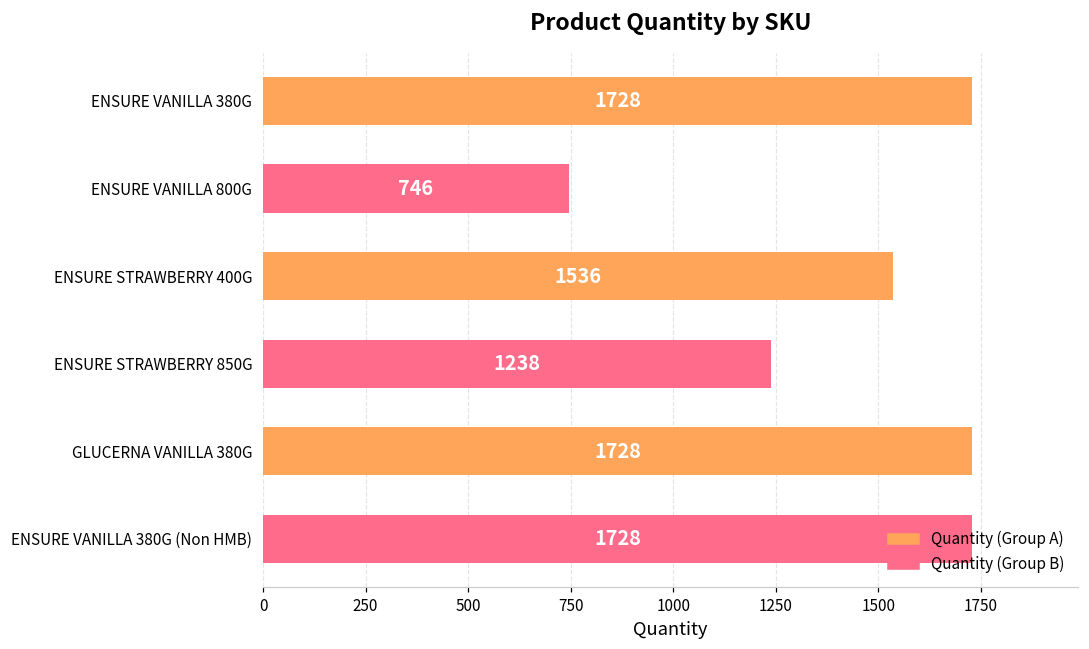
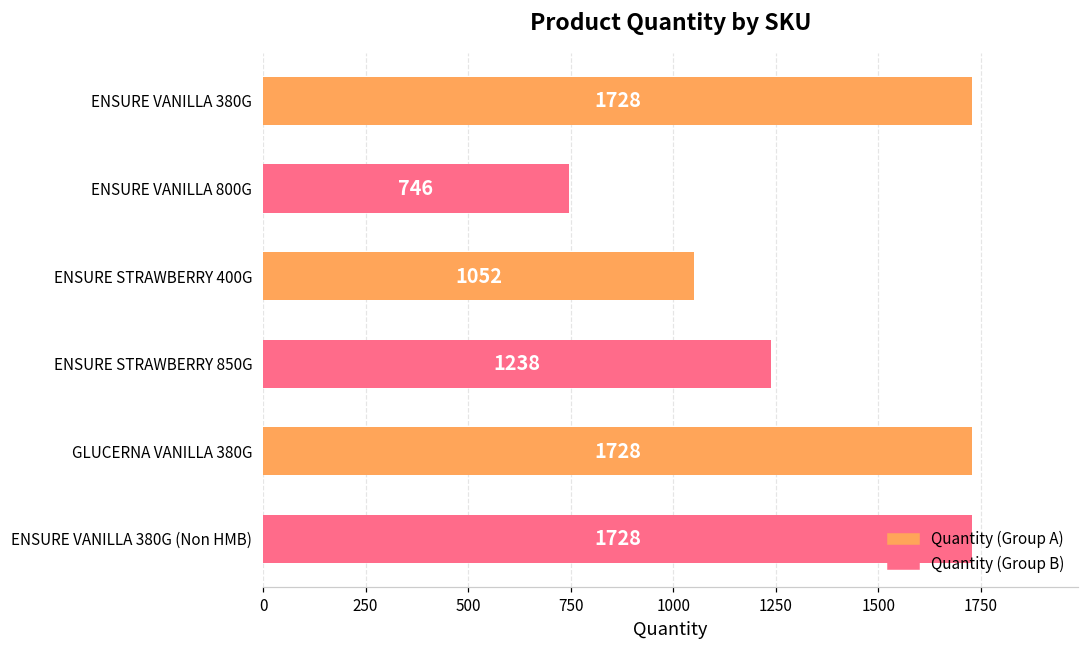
ENSURE STRAWBERRY 400G: 1536 -> 1052
